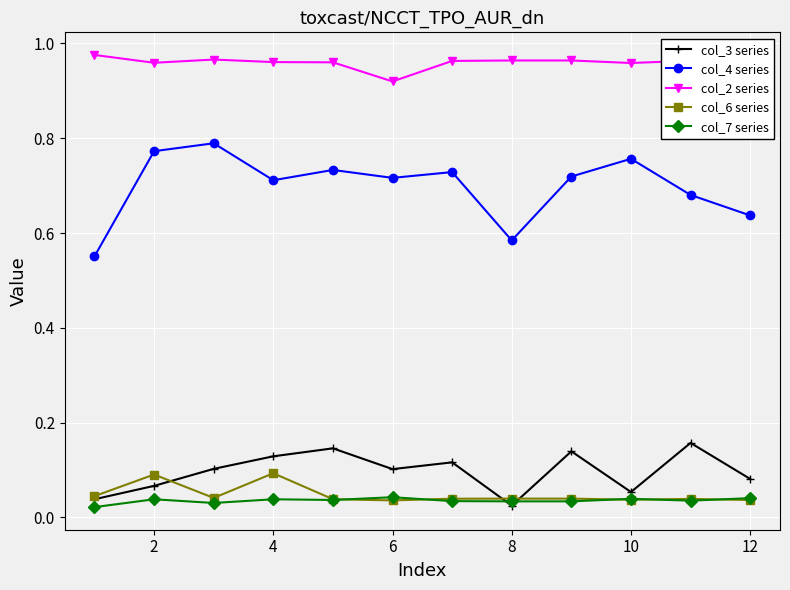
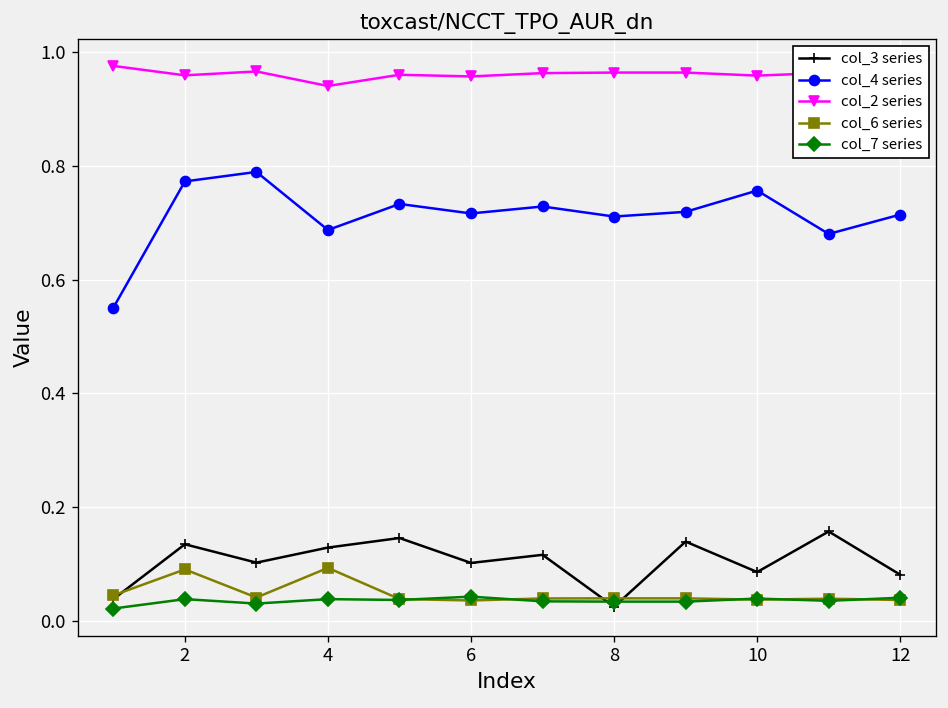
col_3 series, 2: 0.07 -> 0.13
col_4 series, 4: 0.71 -> 0.69
col_2 series, 4: 0.96 -> 0.94
col_2 series, 6: 0.92 -> 0.96
col_4 series, 8: 0.58 -> 0.71
col_3 series, 10: 0.05 -> 0.09
col_4 series, 12: 0.64 -> 0.71
